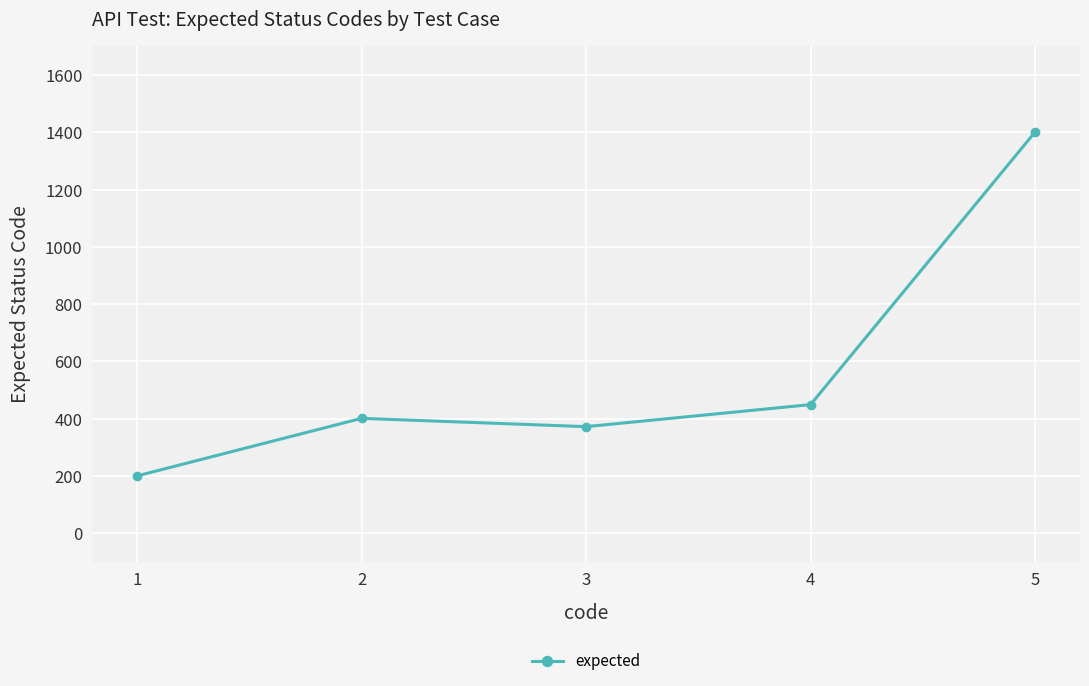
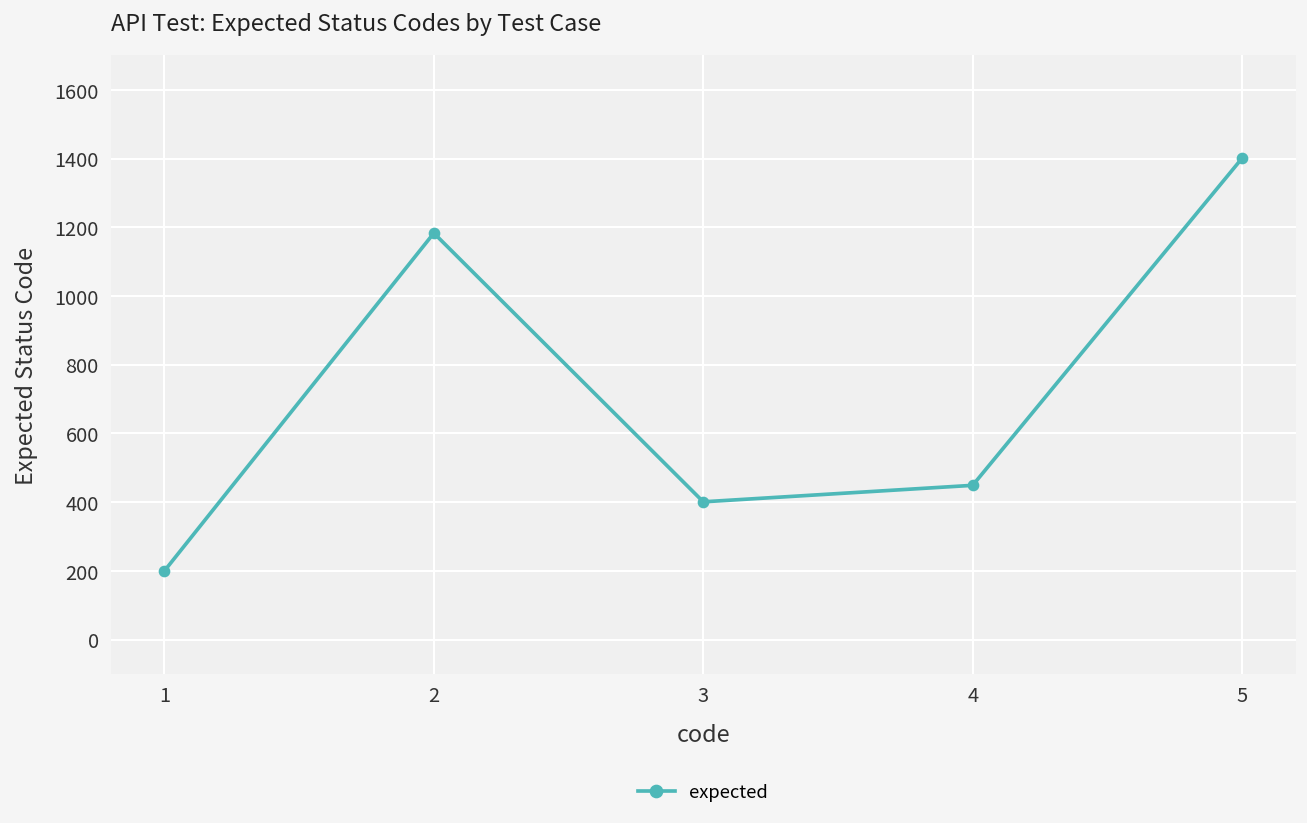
2: 400 -> 1180
3: 370 -> 400
